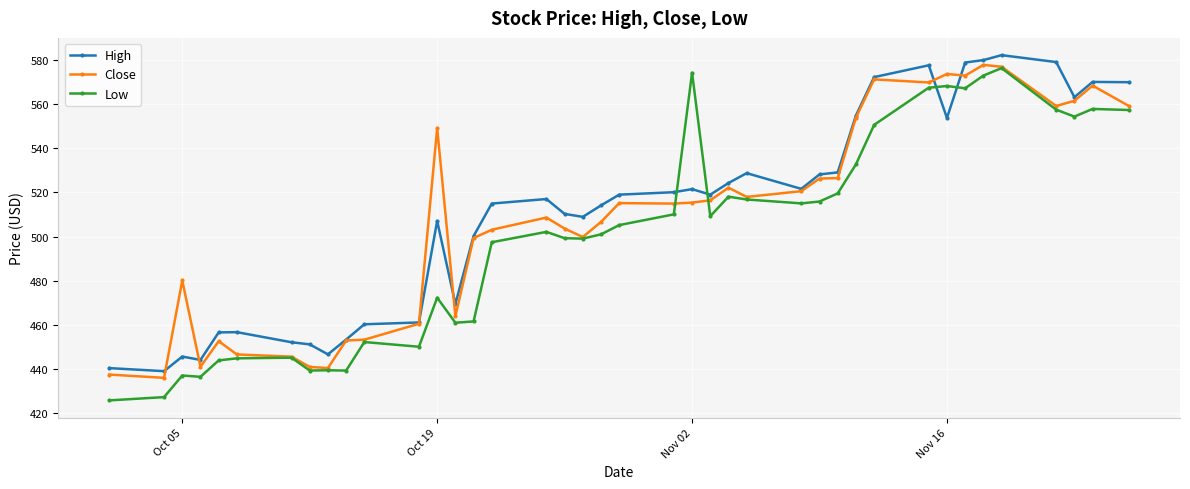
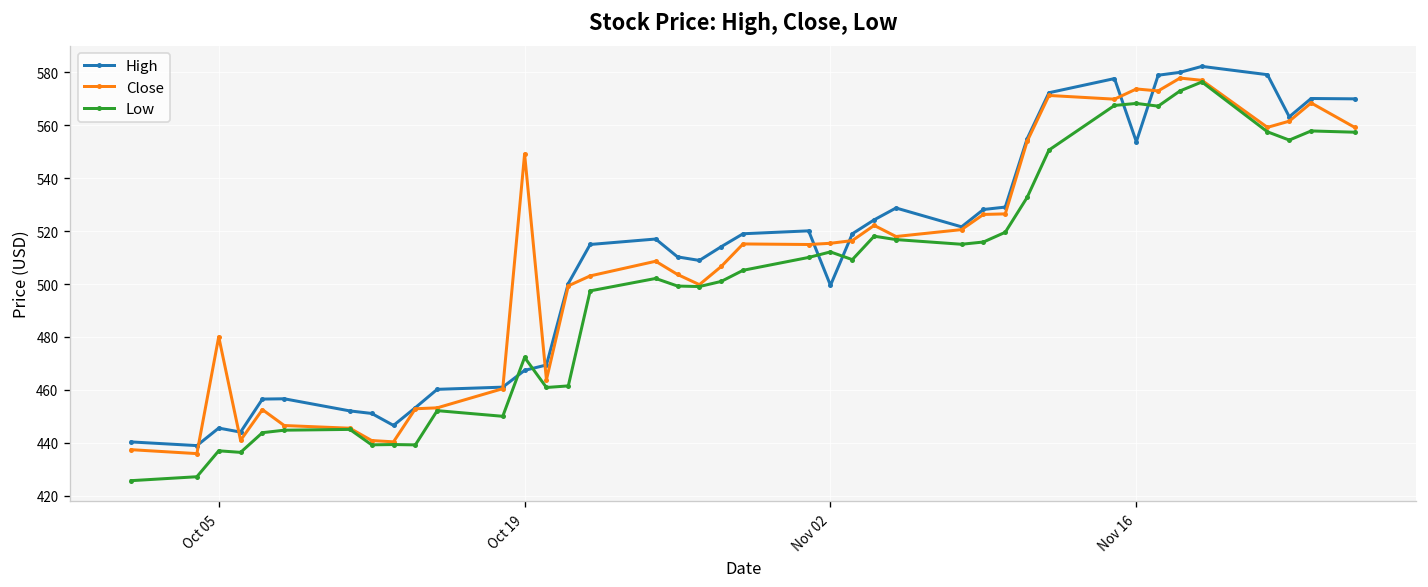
High, Oct 19: 507 -> 467
High, Nov 02: 522 -> 500
Low, Nov 02: 574 -> 512
